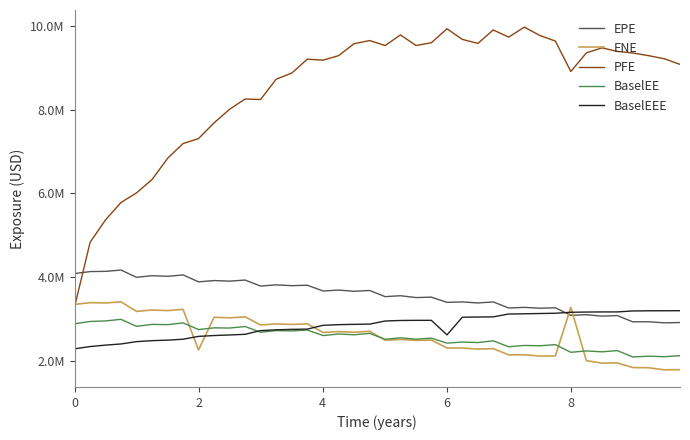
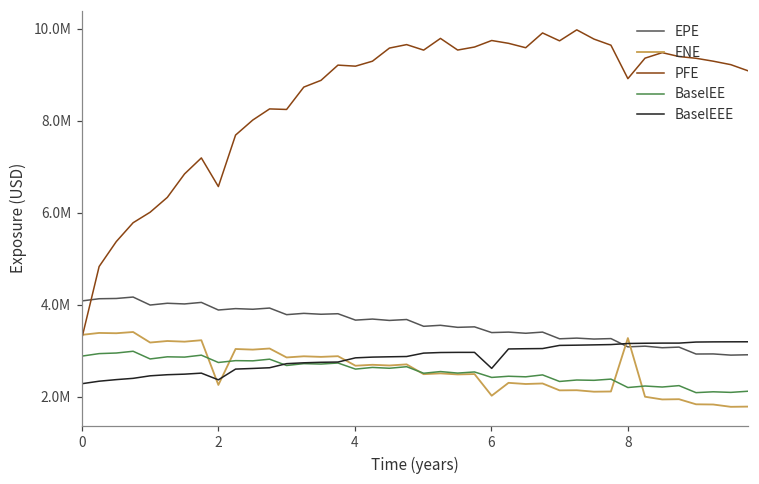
PFE, 2: 7300000 -> 6600000
BaselEEE, 2: 2600000 -> 2400000
ENE, 6: 2300000 -> 2000000
PFE, 6: 9900000 -> 9700000
